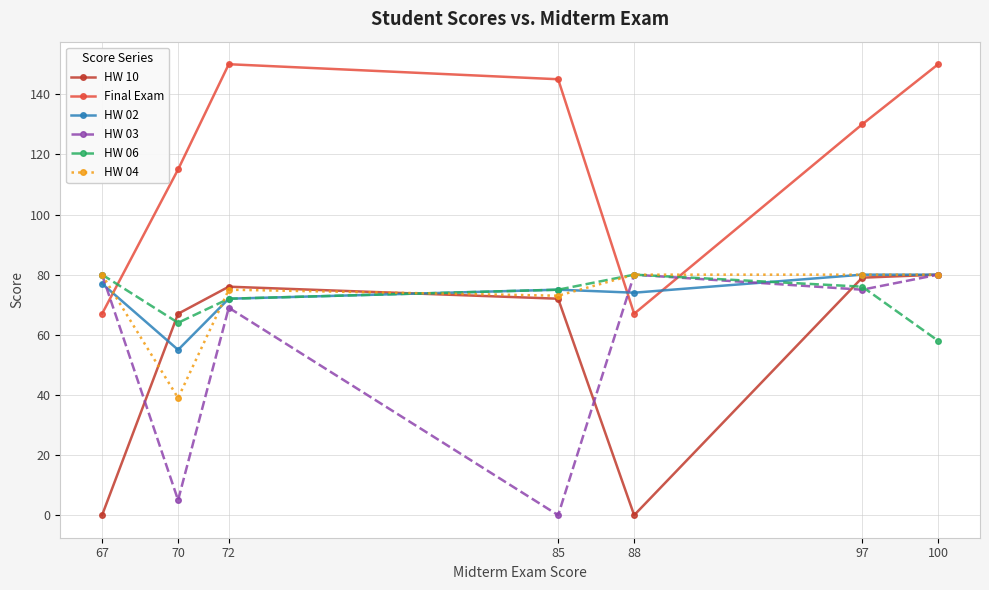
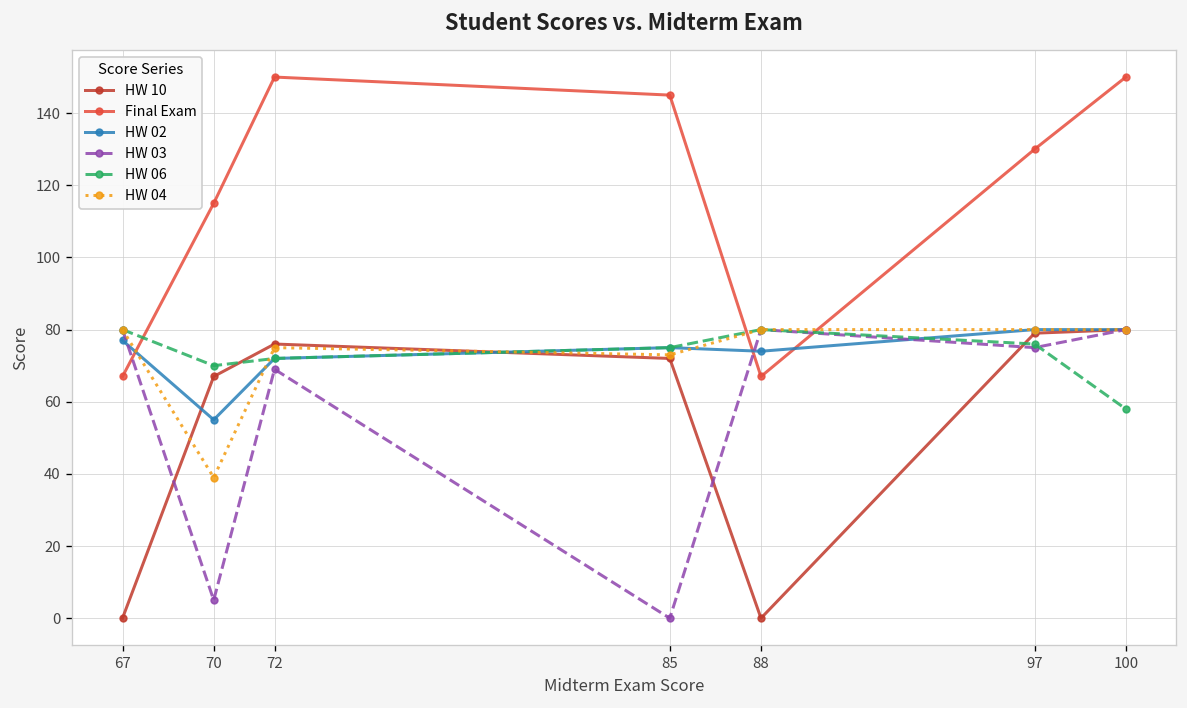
HW 06, 70: 64 -> 70
